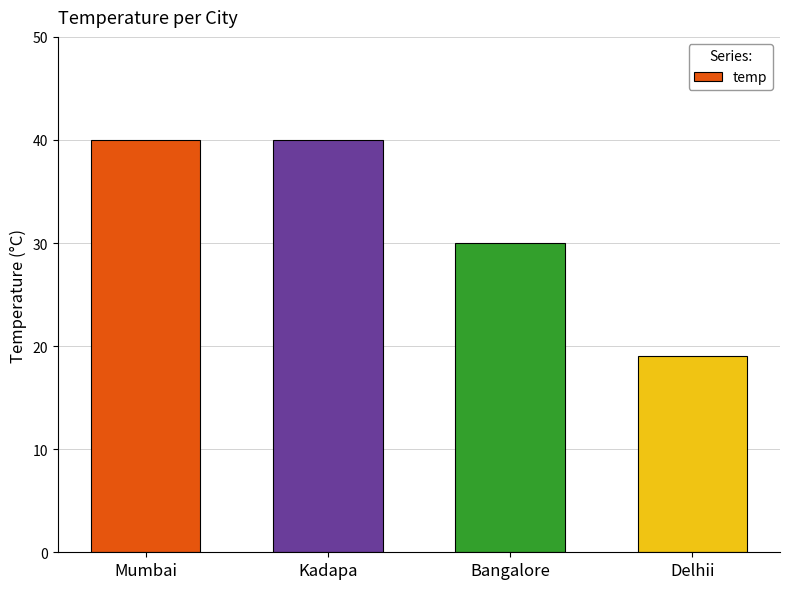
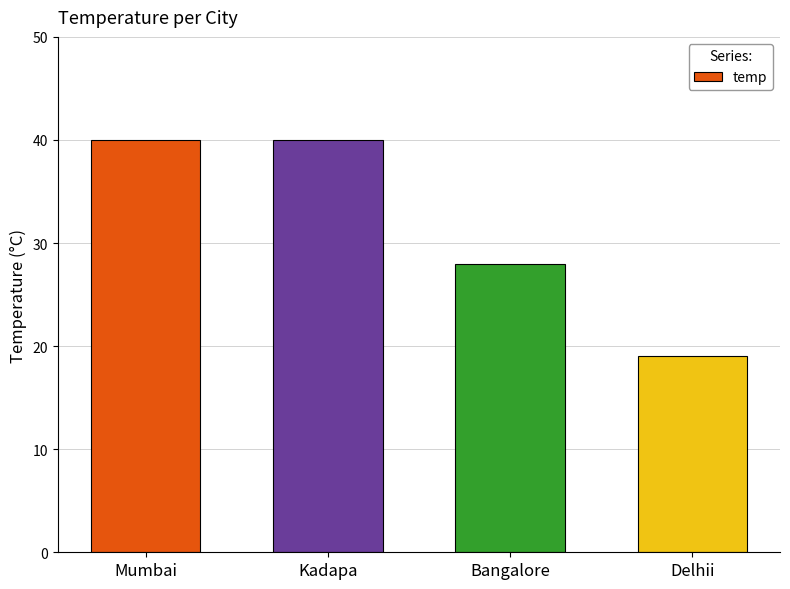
Bangalore: 30 -> 28
